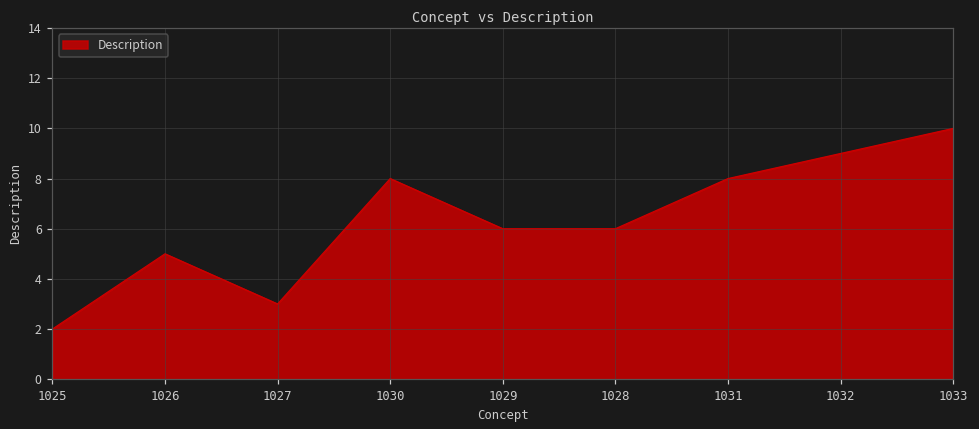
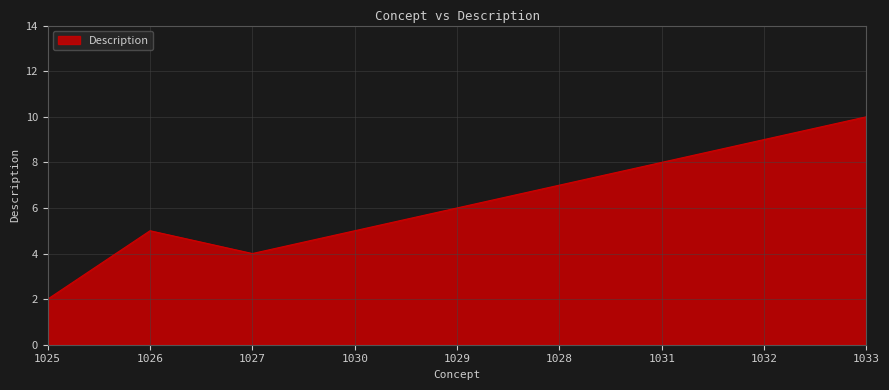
1027: 3 -> 4
1030: 8 -> 5
1028: 6 -> 7
